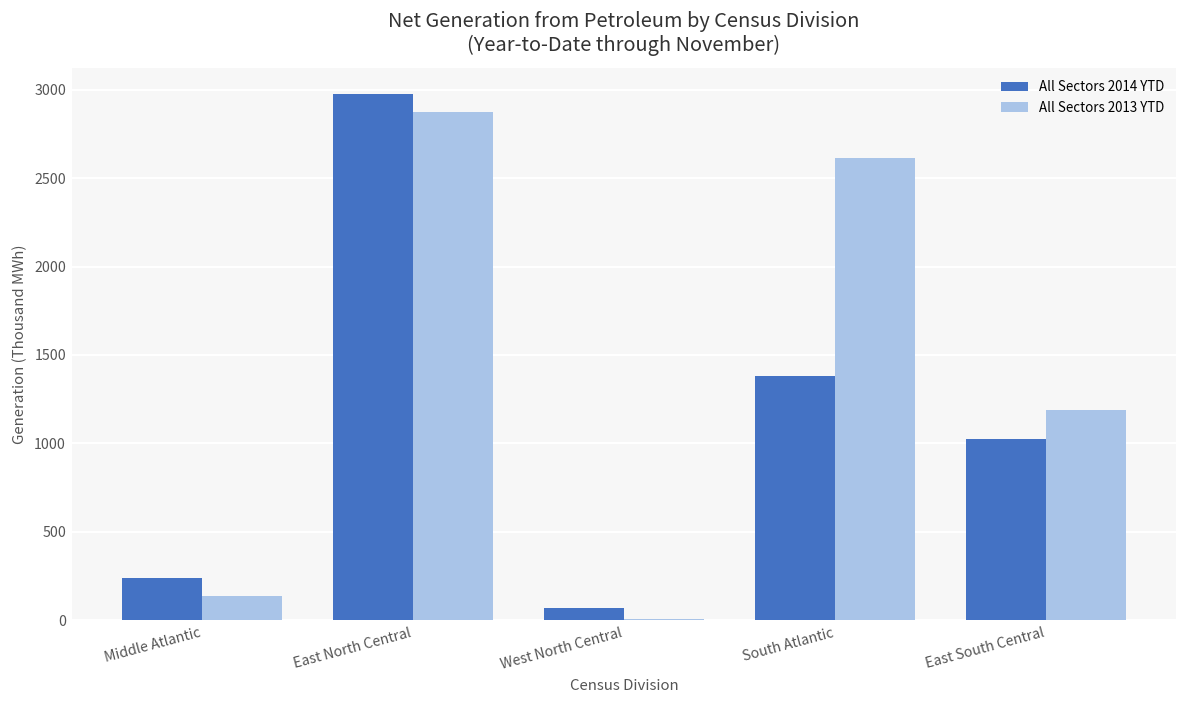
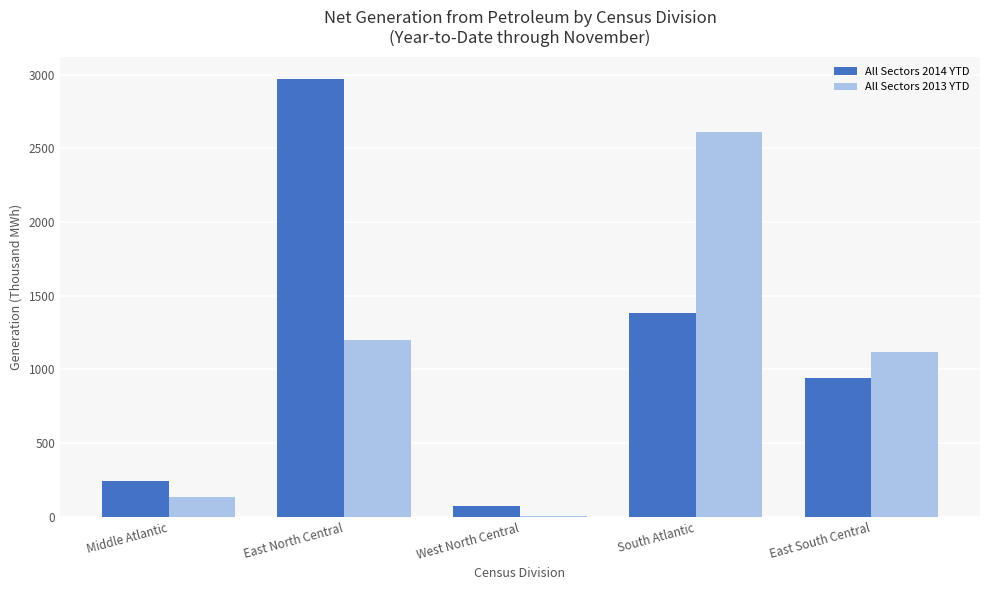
All Sectors 2013 YTD, East North Central: 2880 -> 1200
All Sectors 2014 YTD, East South Central: 1020 -> 940
All Sectors 2013 YTD, East South Central: 1190 -> 1120
